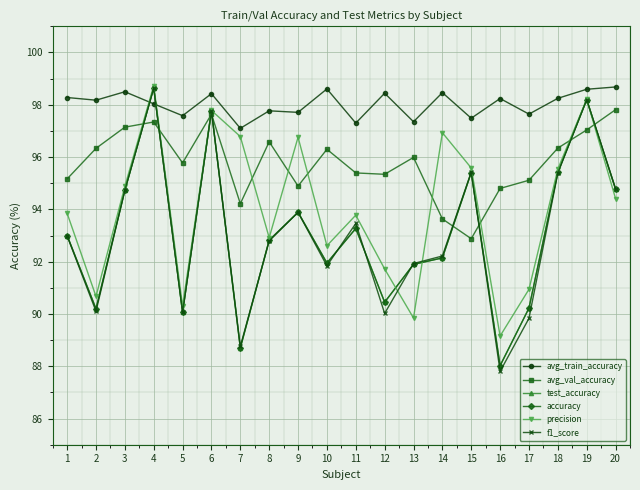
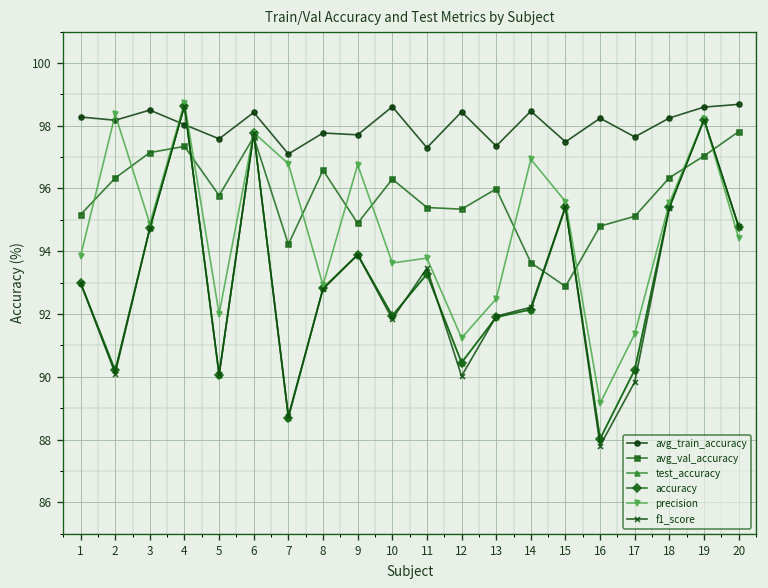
precision, 2: 90.7 -> 98.4
precision, 5: 90.3 -> 92.0
precision, 10: 92.6 -> 93.6
precision, 12: 91.7 -> 91.2
precision, 13: 89.8 -> 92.5
precision, 17: 90.9 -> 91.4
